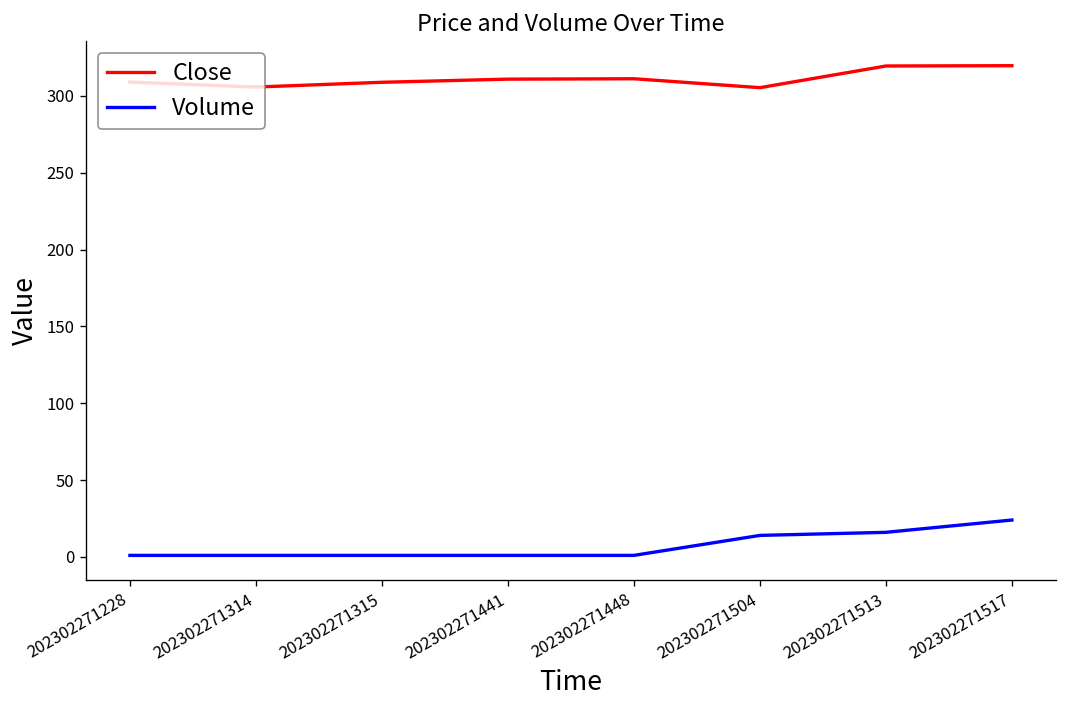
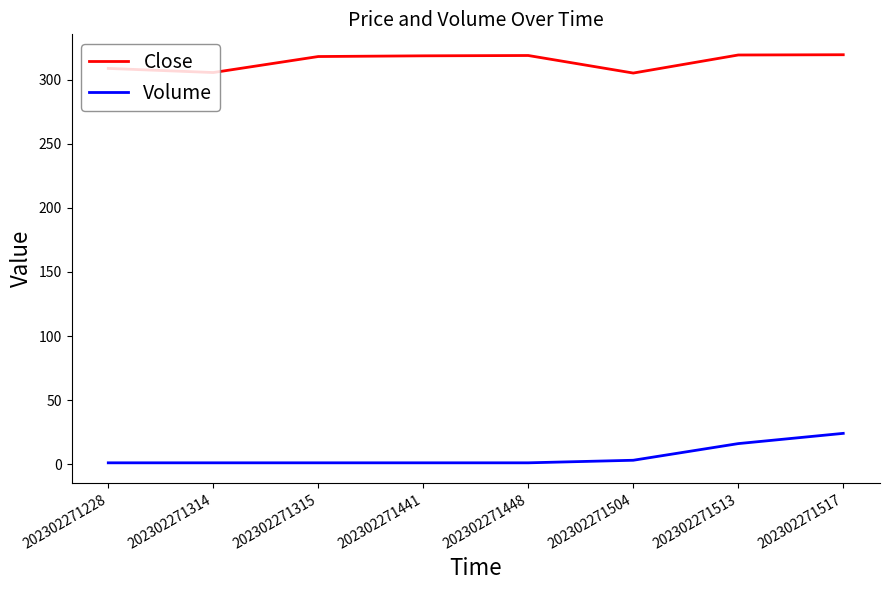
Close, 202302271315: 309 -> 318
Close, 202302271441: 311 -> 319
Close, 202302271448: 311 -> 319
Volume, 202302271504: 14 -> 3
